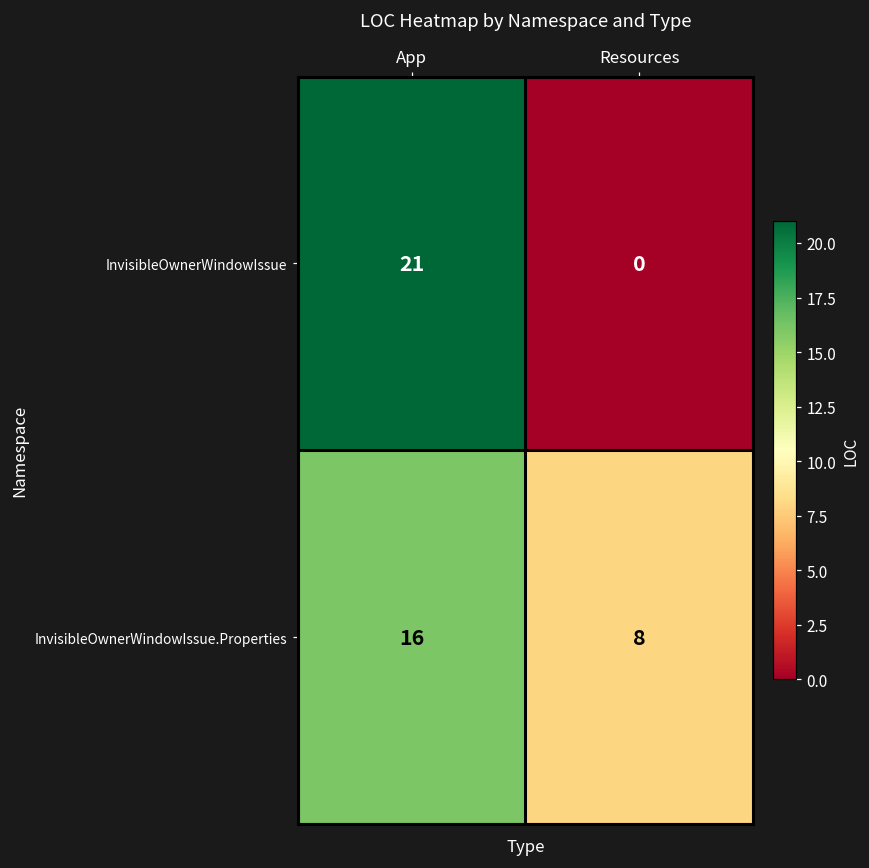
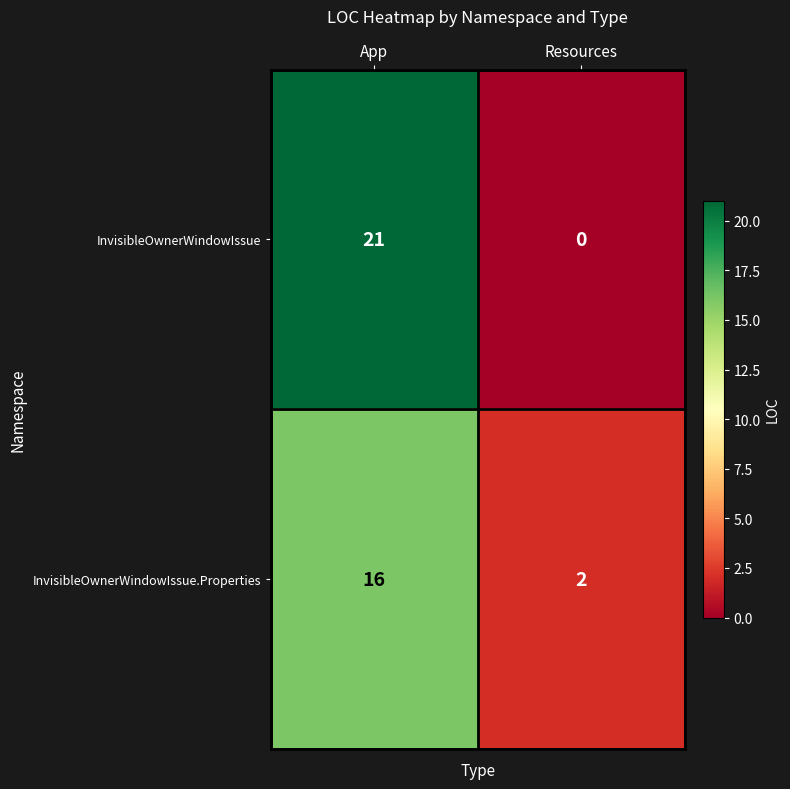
InvisibleOwnerWindowIssue.Properties, Resources: 8 -> 2
